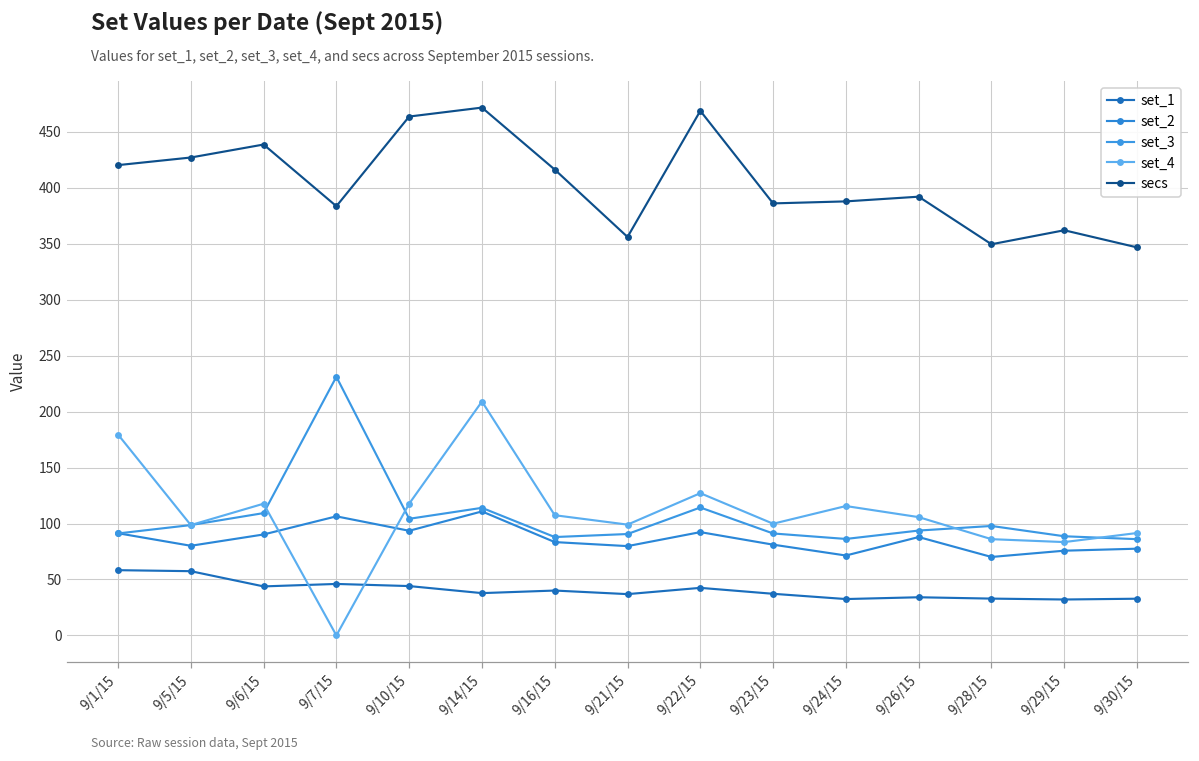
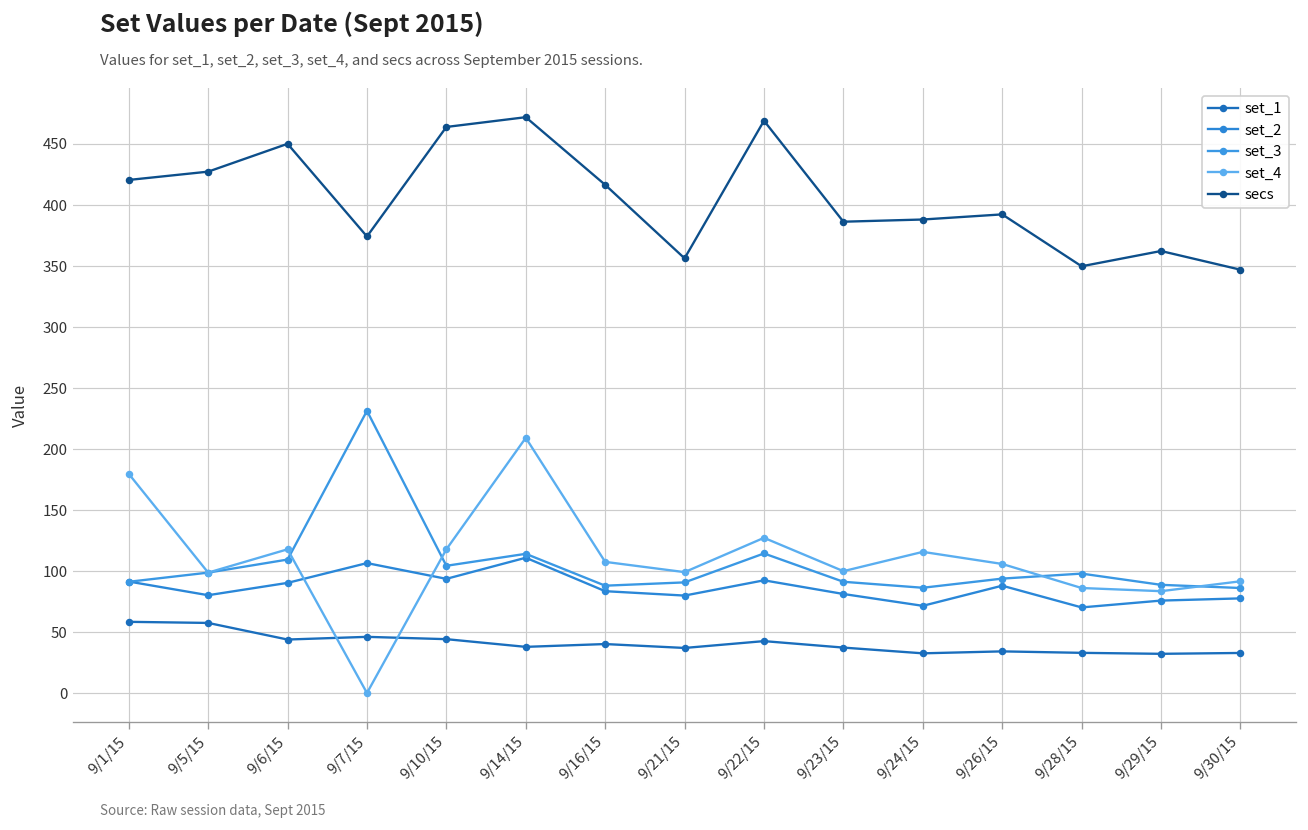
secs, 9/6/15: 439 -> 450
secs, 9/7/15: 384 -> 374
